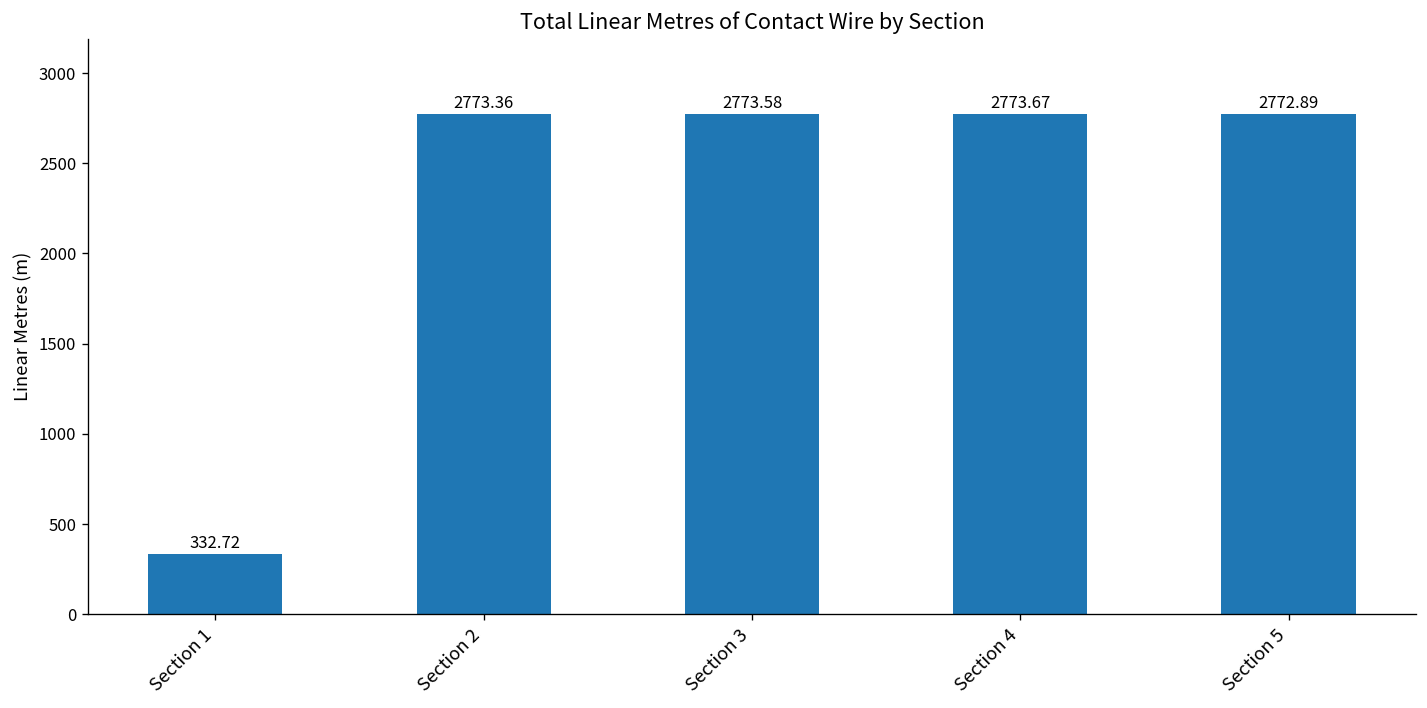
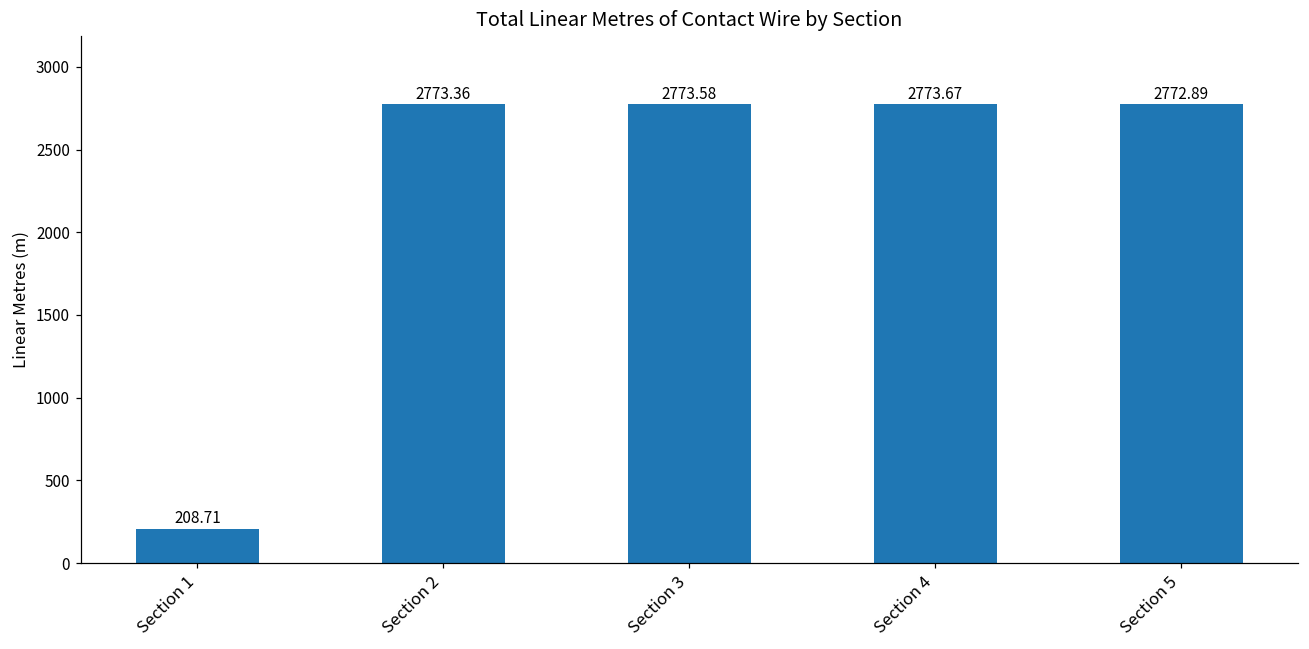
Section 1: 332.72 -> 208.71
